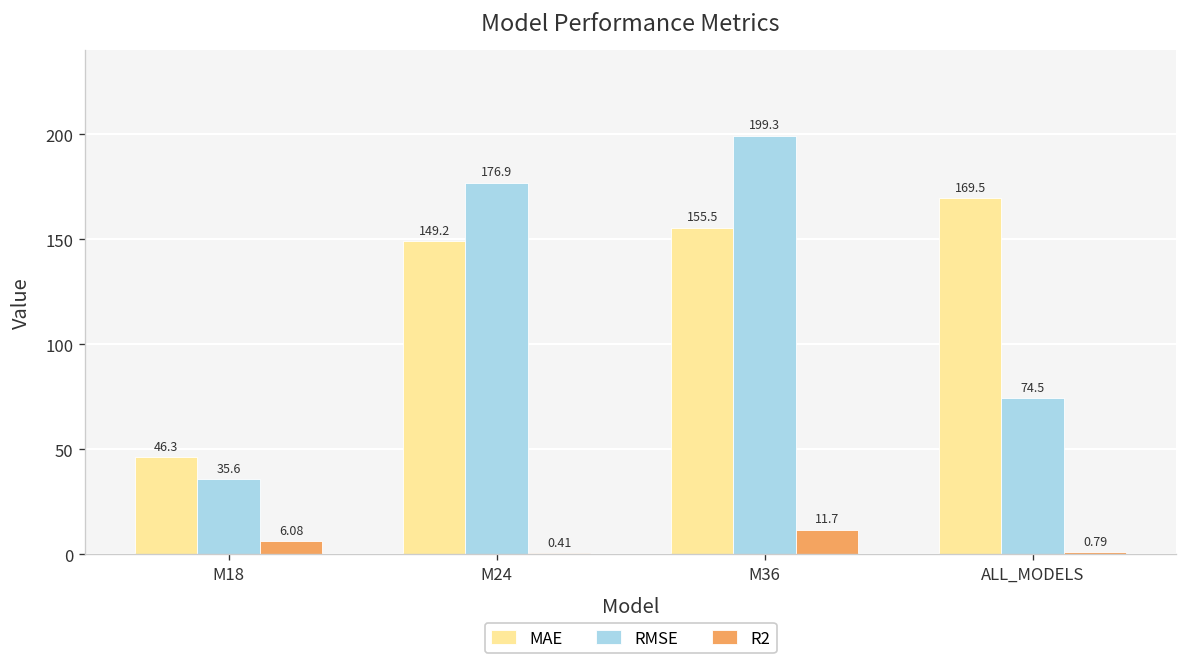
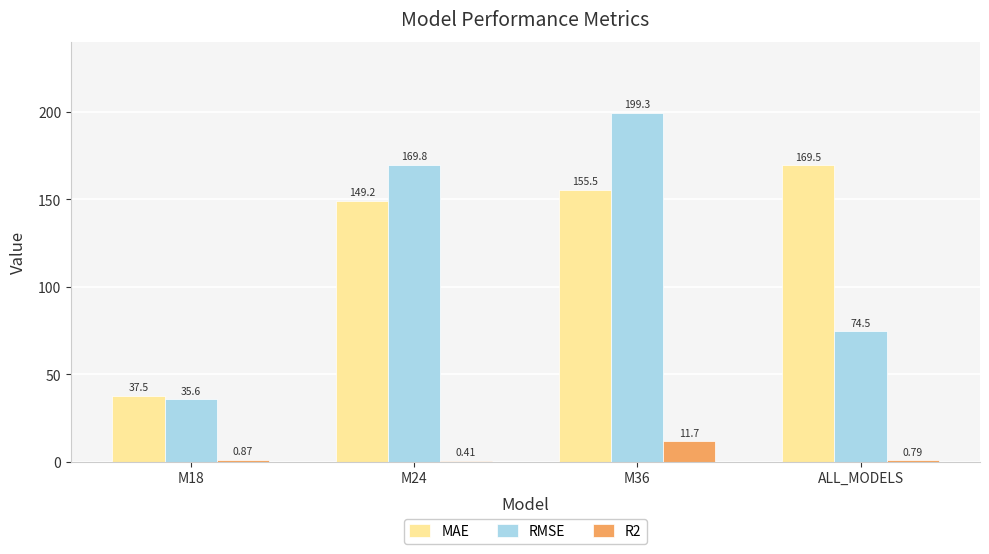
MAE, M18: 46.3 -> 37.5
R2, M18: 6.08 -> 0.87
RMSE, M24: 176.9 -> 169.8
